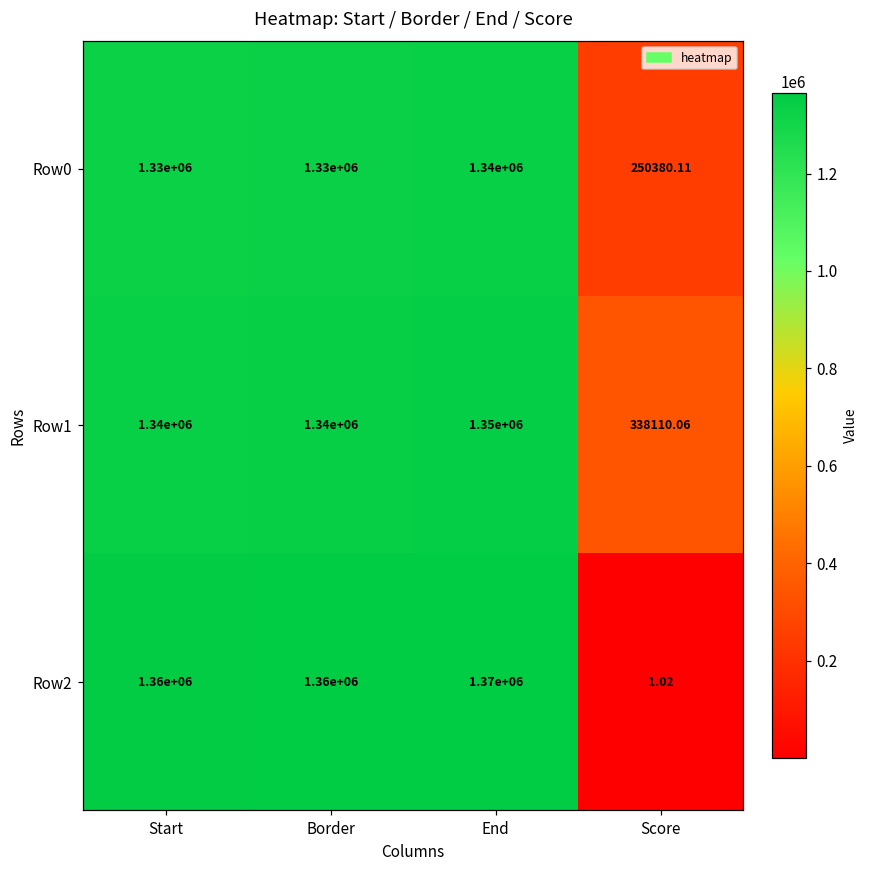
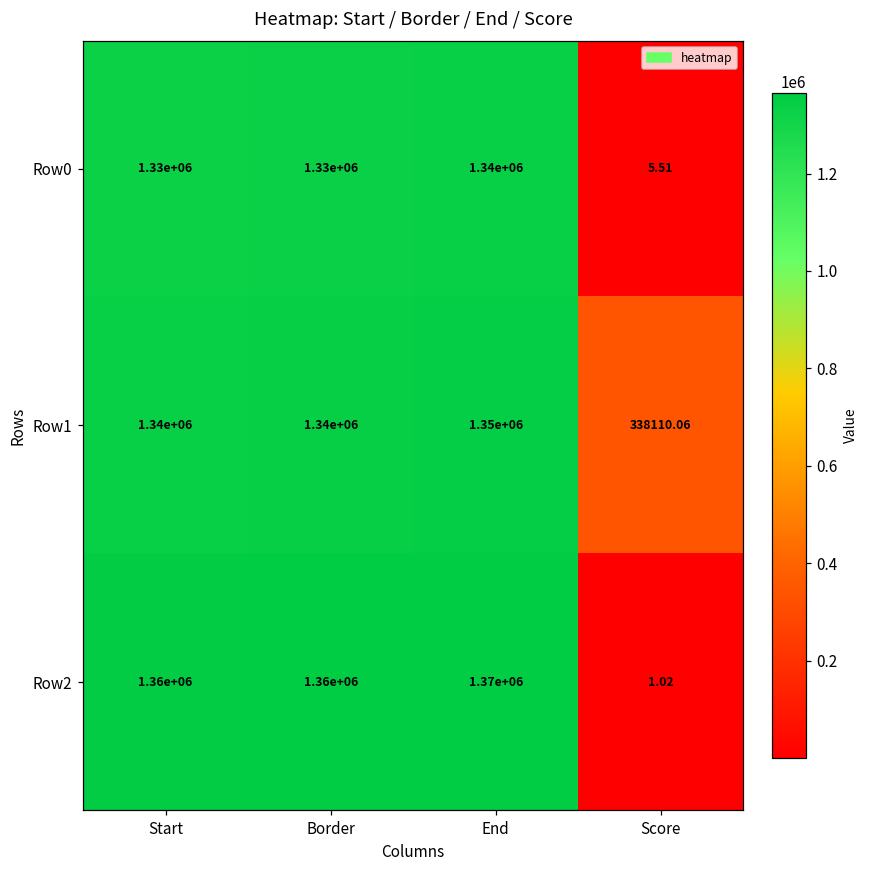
Row0, Score: 250380.11 -> 5.51
